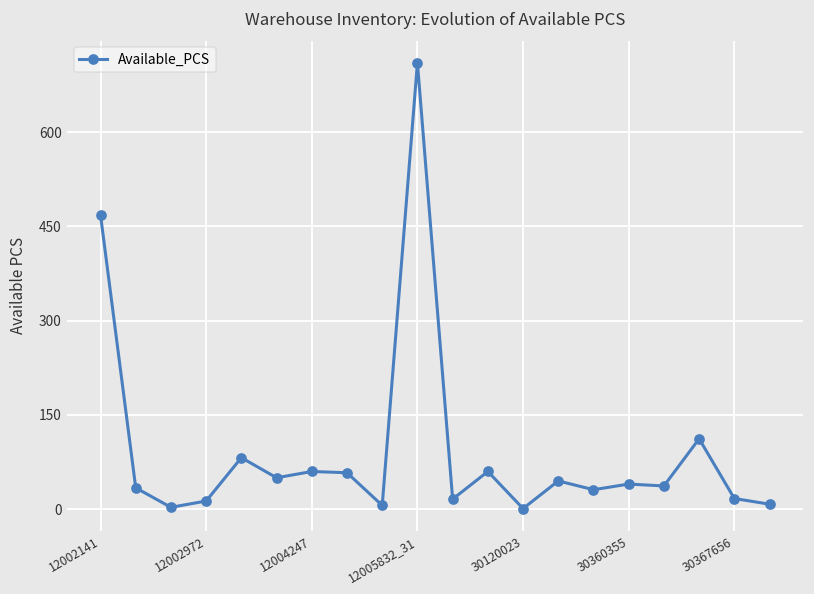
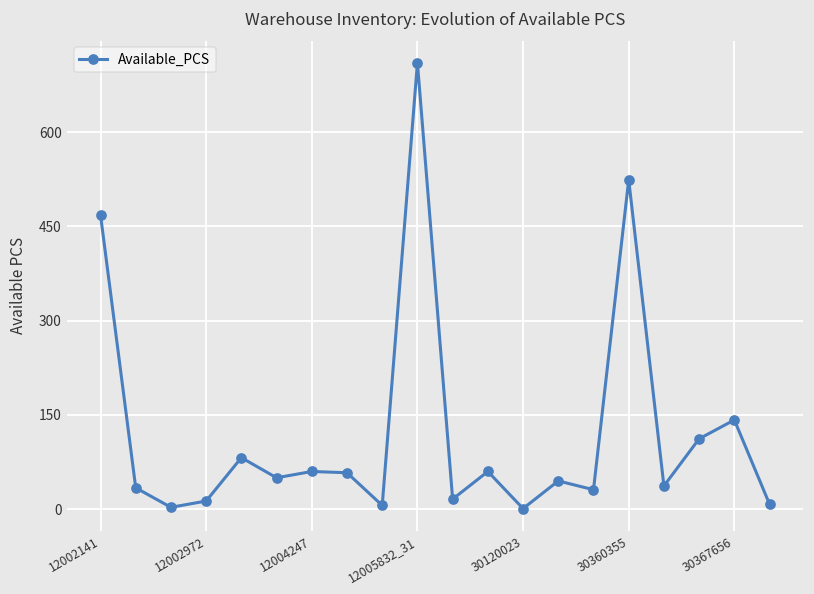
30360355: 40 -> 520
30367656: 20 -> 140
